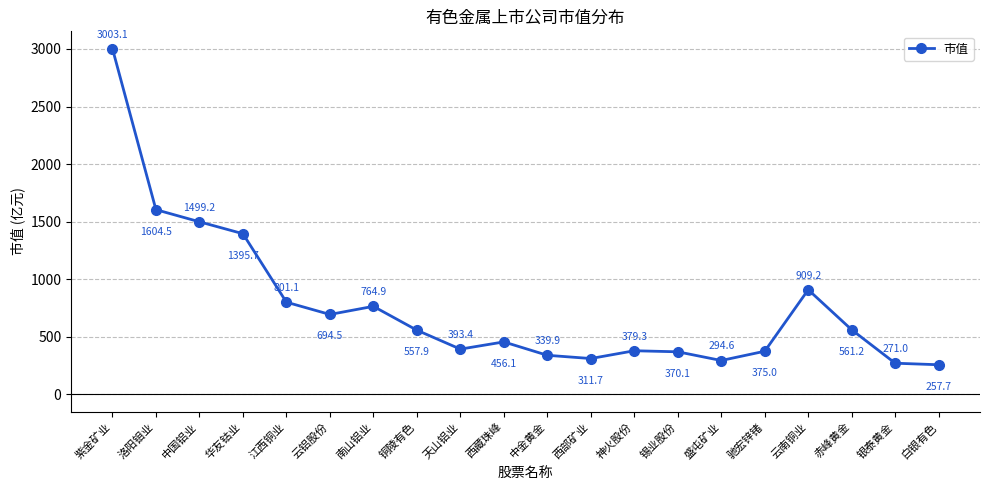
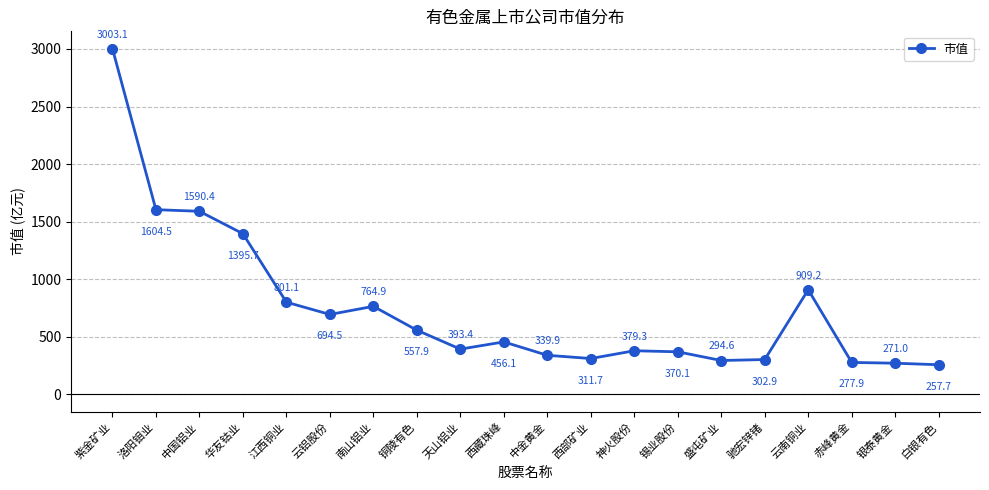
中国铝业: 1499.2 -> 1590.4
驰宏锌锗: 375.0 -> 302.9
赤峰黄金: 561.2 -> 277.9
